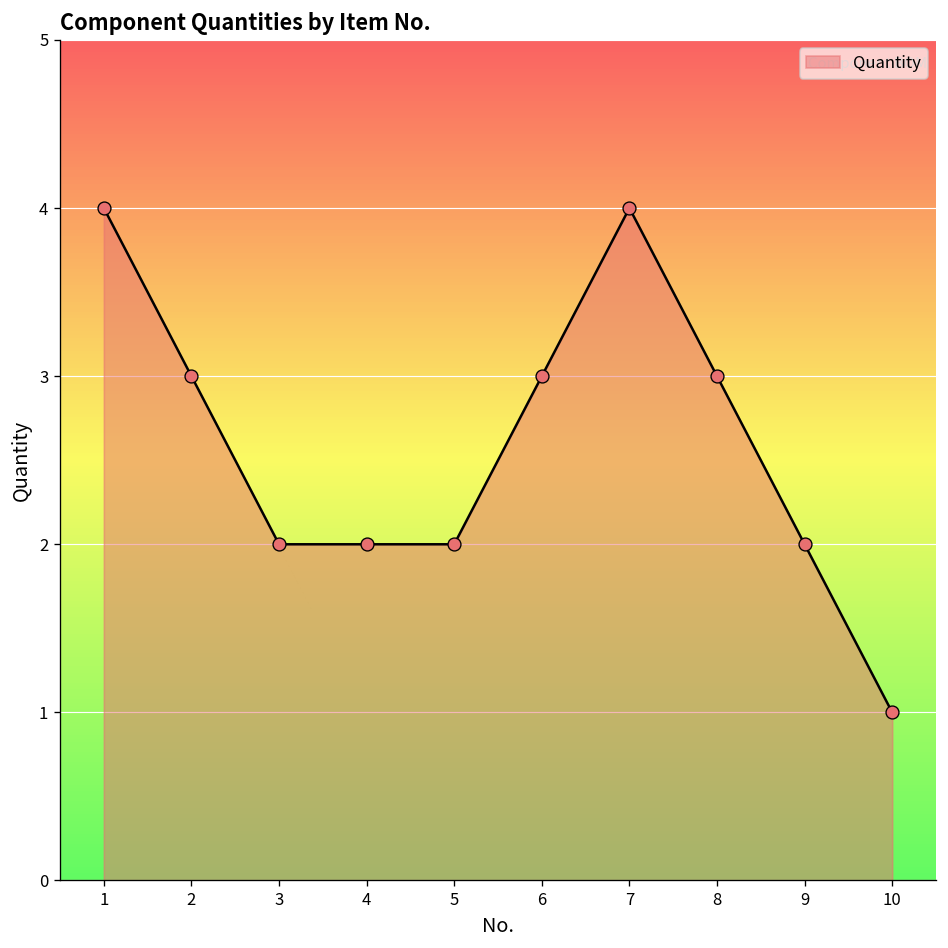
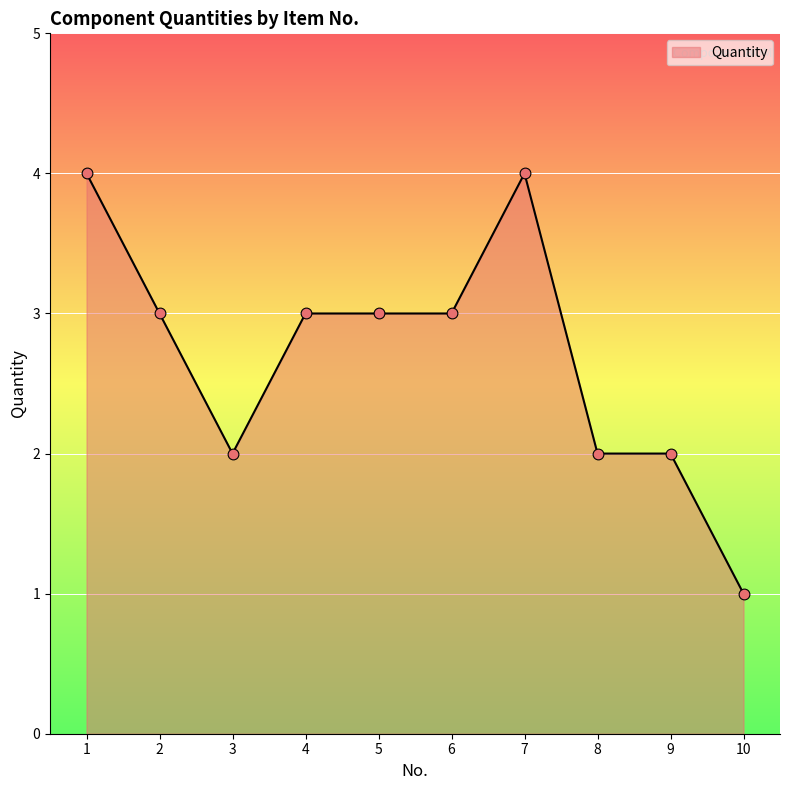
4: 2 -> 3
5: 2 -> 3
8: 3 -> 2
